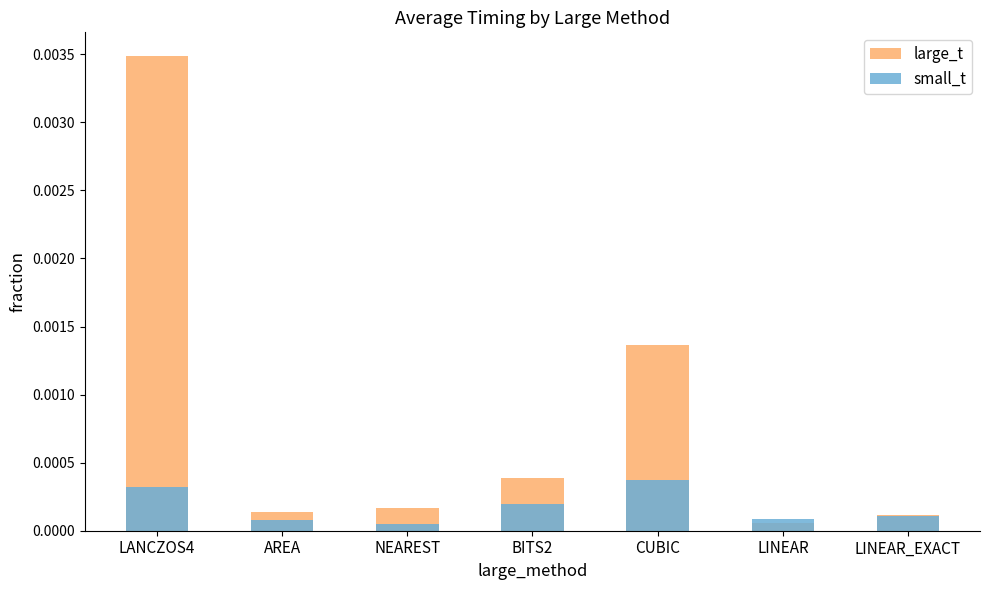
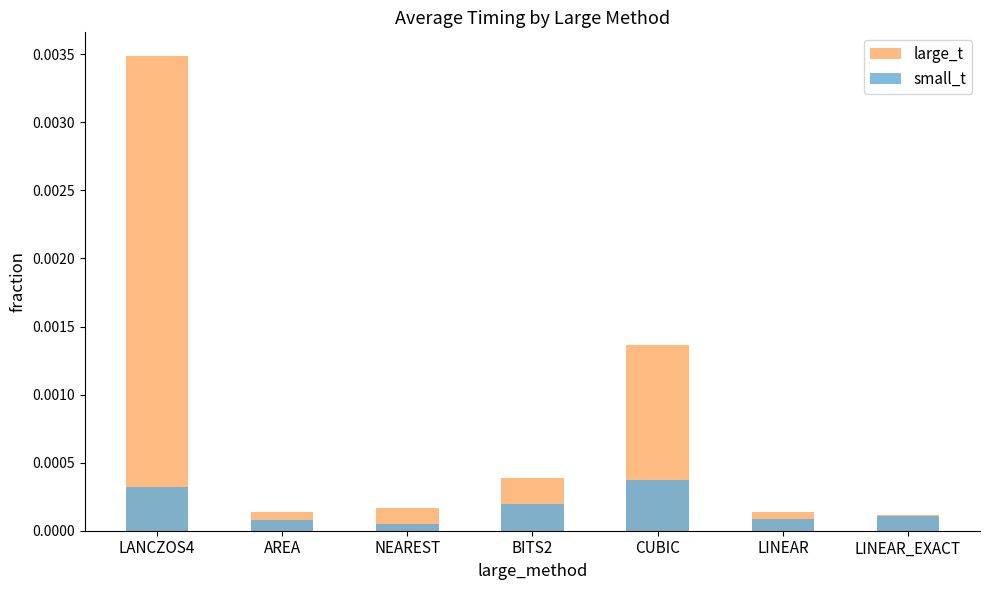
large_t, LINEAR: 0.00006 -> 0.00014
